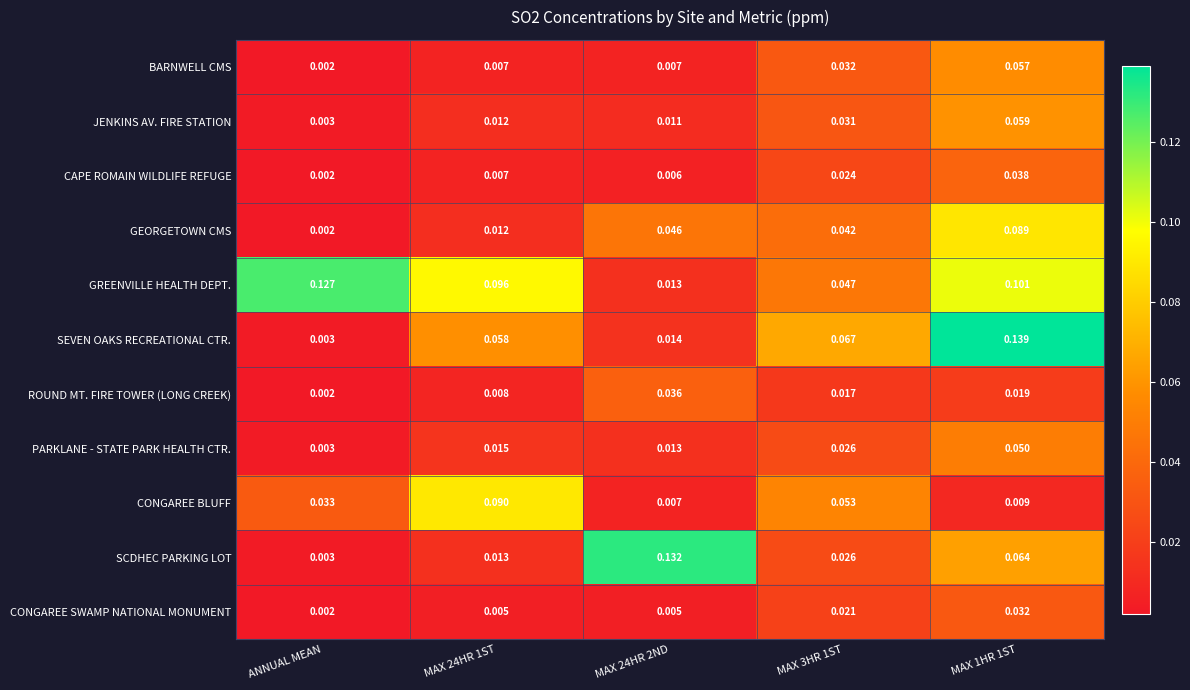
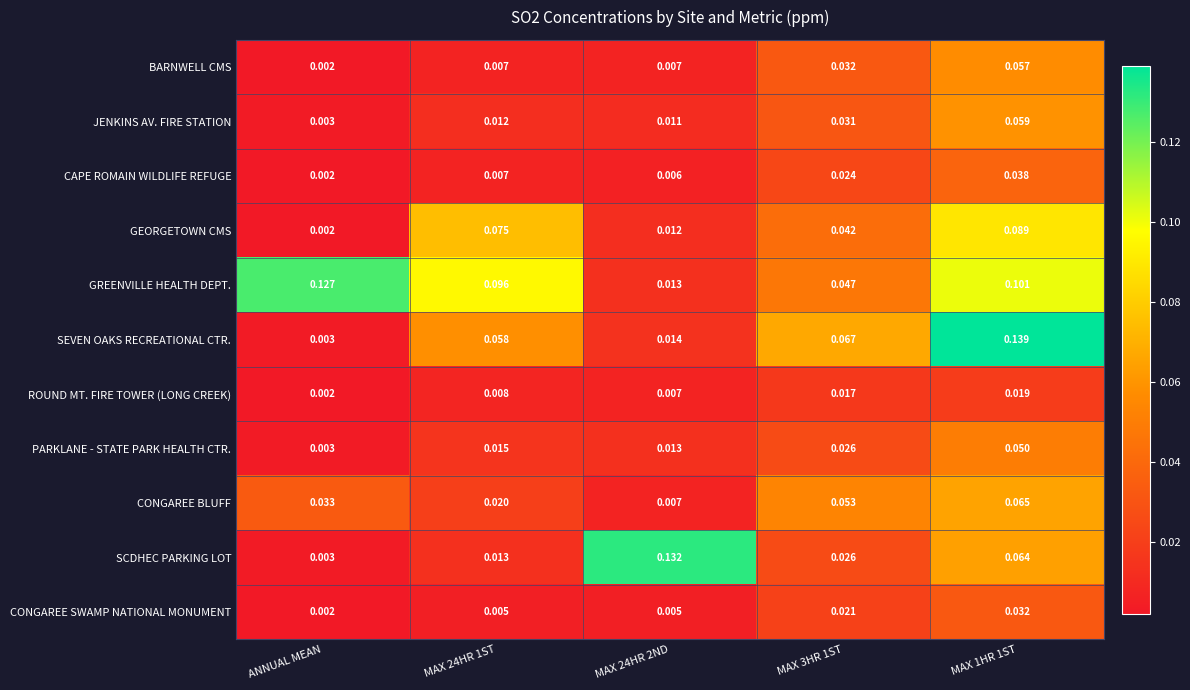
GEORGETOWN CMS, MAX 24HR 1ST: 0.012 -> 0.075
GEORGETOWN CMS, MAX 24HR 2ND: 0.046 -> 0.012
ROUND MT. FIRE TOWER (LONG CREEK), MAX 24HR 2ND: 0.036 -> 0.007
CONGAREE BLUFF, MAX 24HR 1ST: 0.090 -> 0.020
CONGAREE BLUFF, MAX 1HR 1ST: 0.009 -> 0.065
